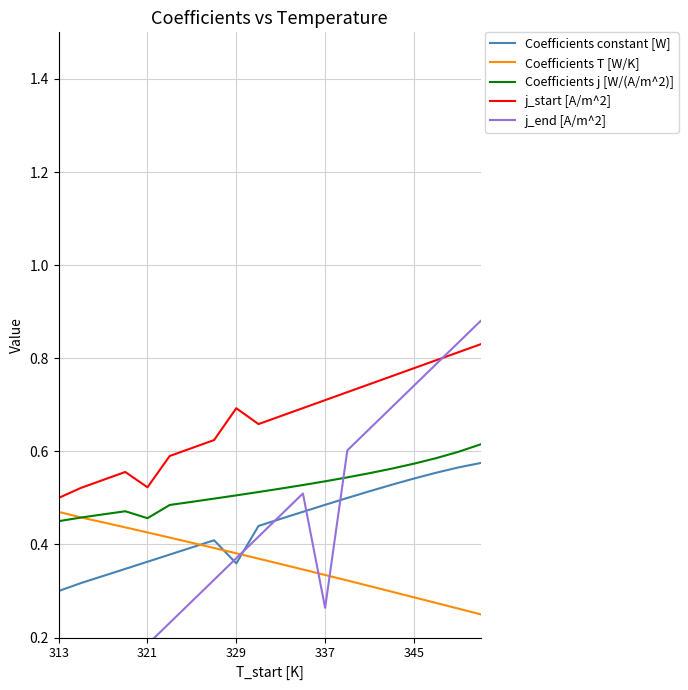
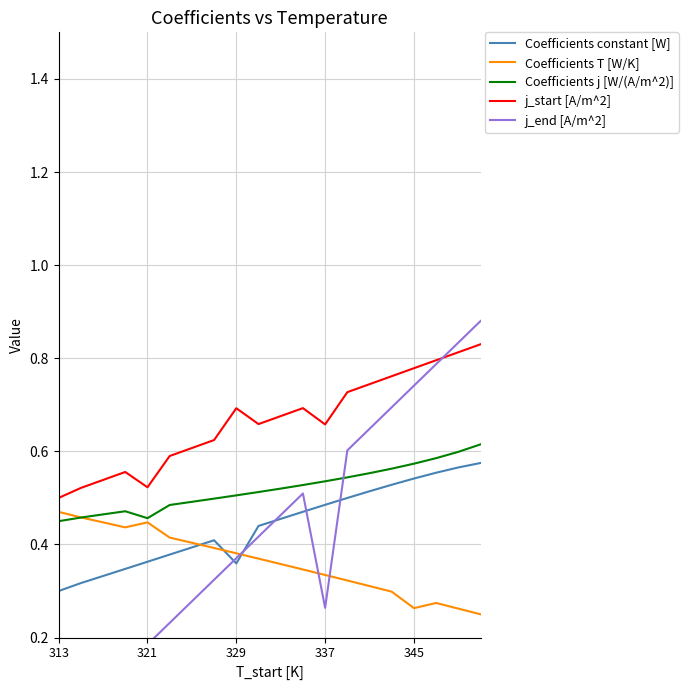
Coefficients T [W/K], 321: 0.43 -> 0.45
j_start [A/m^2], 337: 0.71 -> 0.66
Coefficients T [W/K], 345: 0.29 -> 0.26
